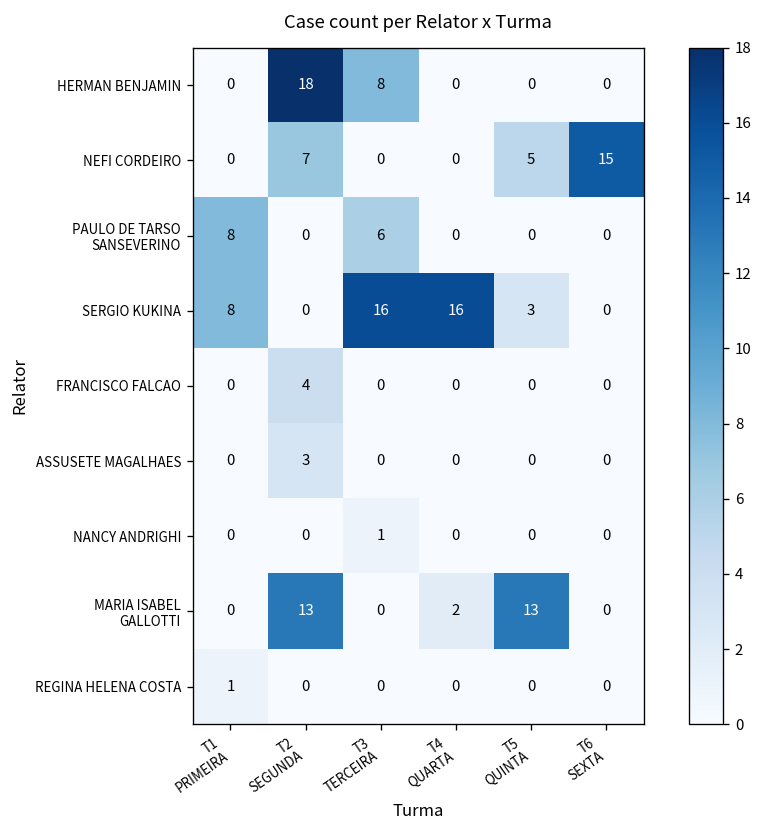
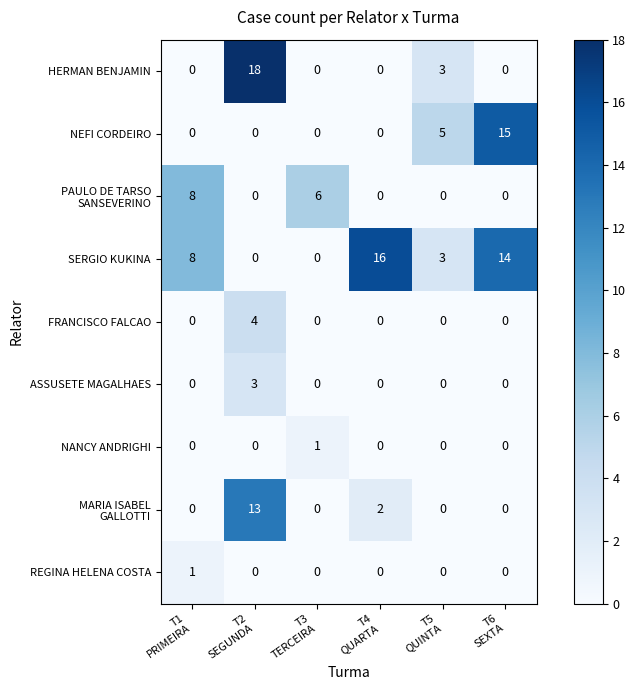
HERMAN BENJAMIN, T3 TERCEIRA: 8 -> 0
HERMAN BENJAMIN, T5 QUINTA: 0 -> 3
NEFI CORDEIRO, T2 SEGUNDA: 7 -> 0
SERGIO KUKINA, T3 TERCEIRA: 16 -> 0
SERGIO KUKINA, T6 SEXTA: 0 -> 14
MARIA ISABEL GALLOTTI, T5 QUINTA: 13 -> 0
